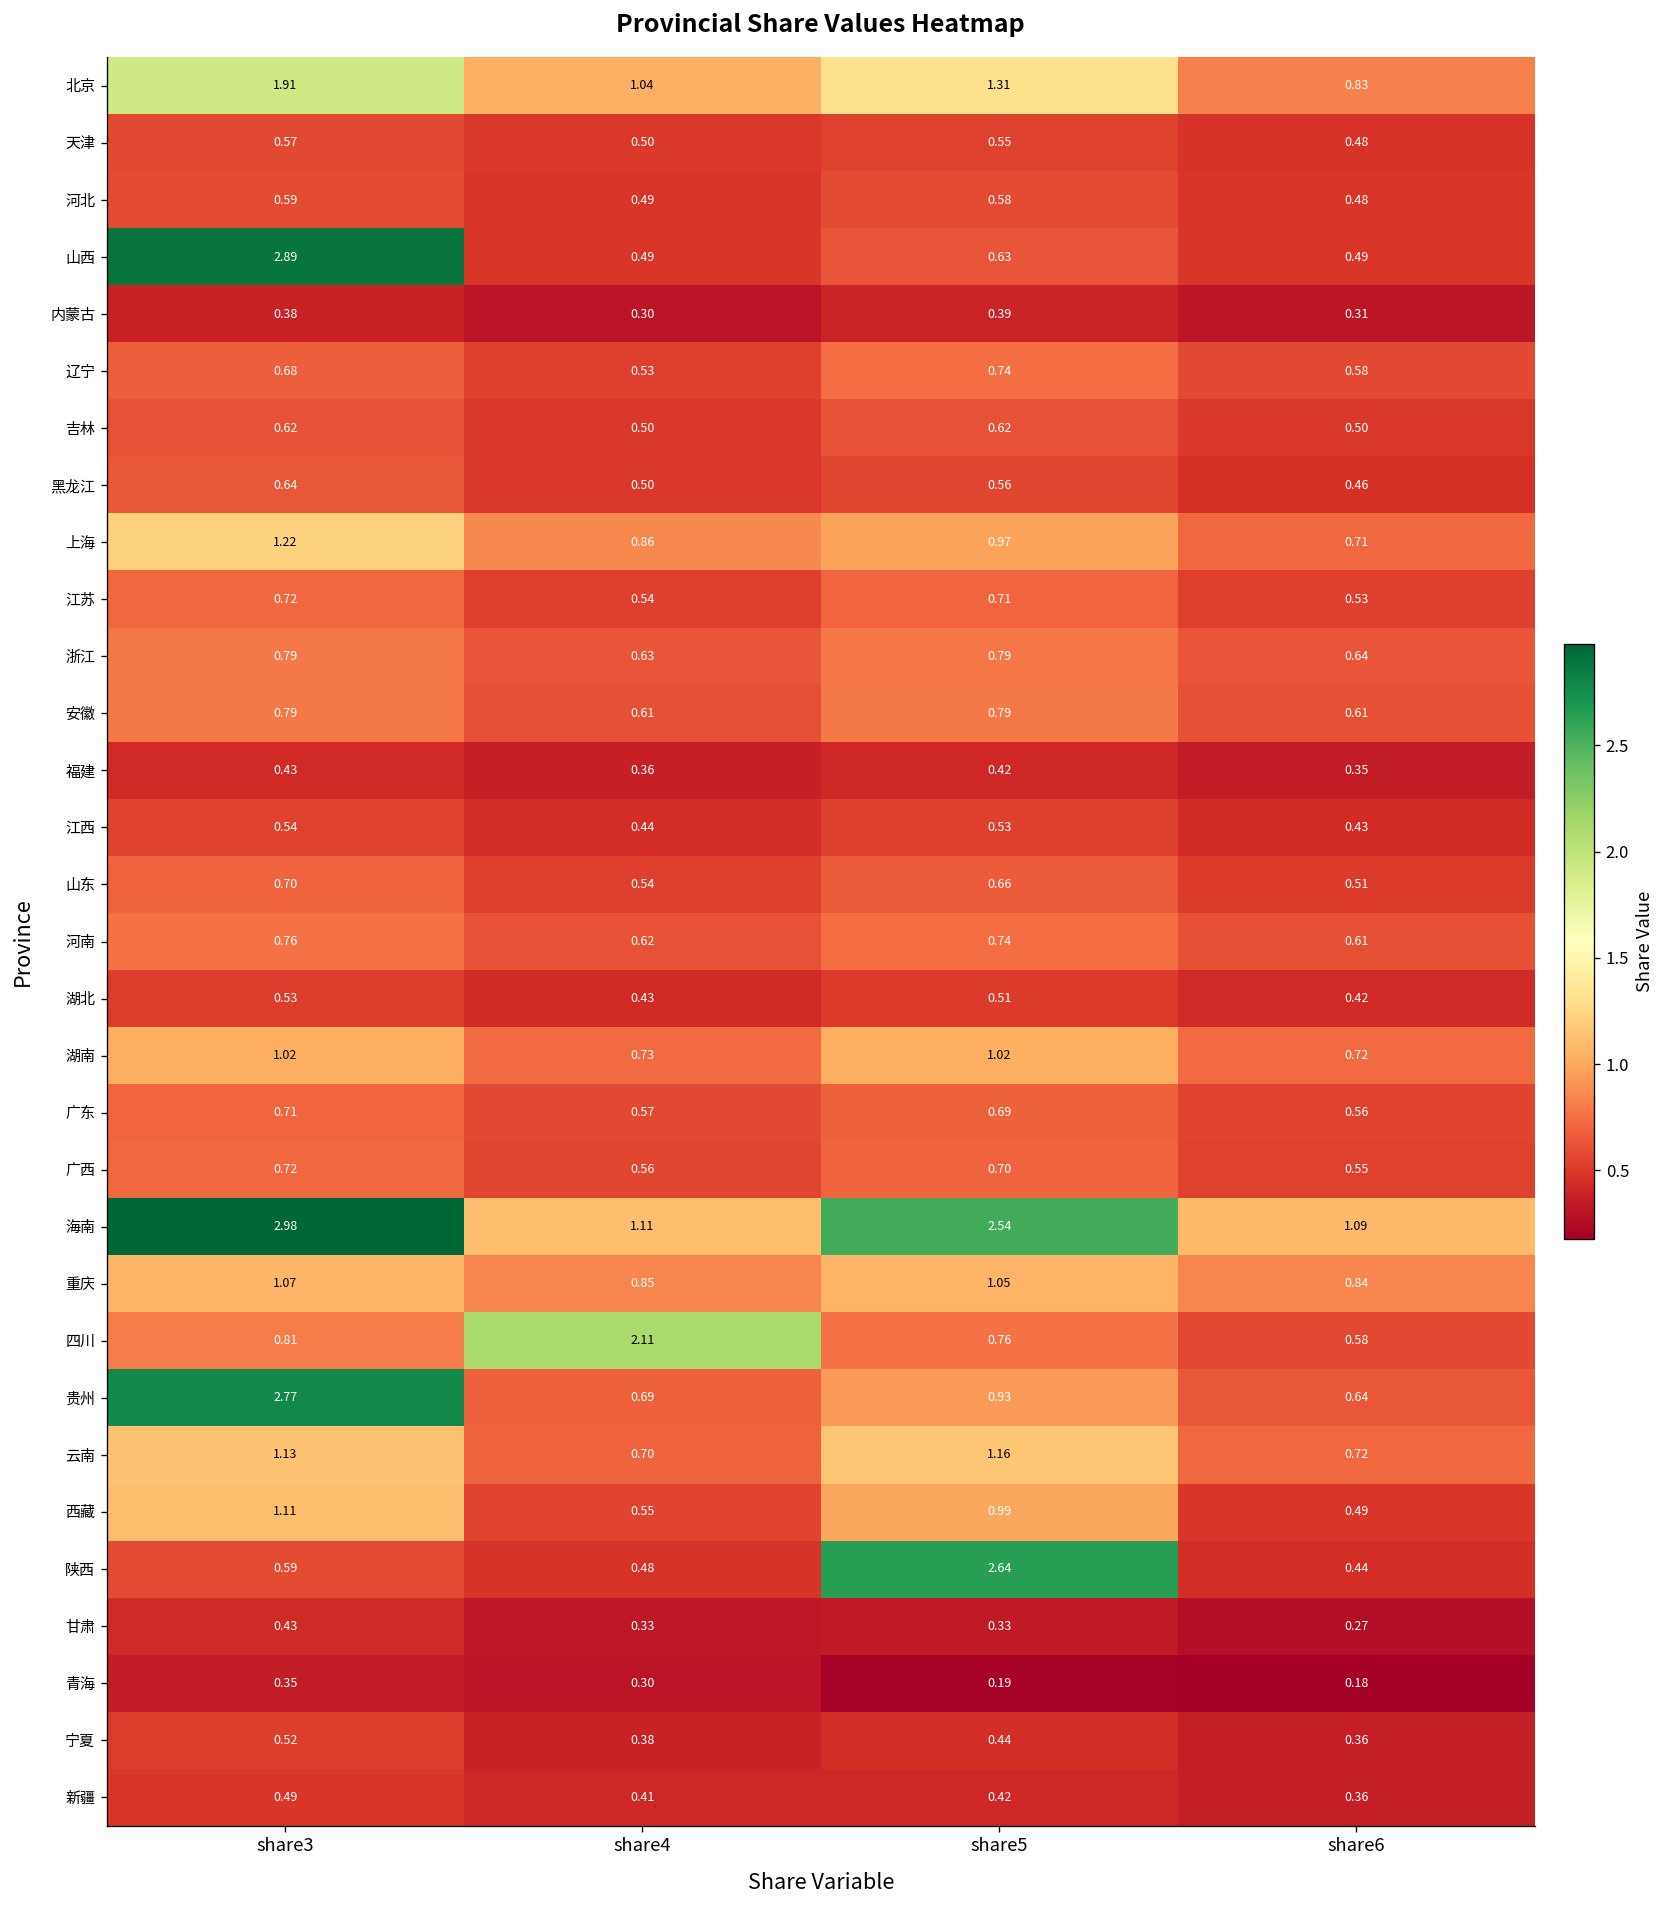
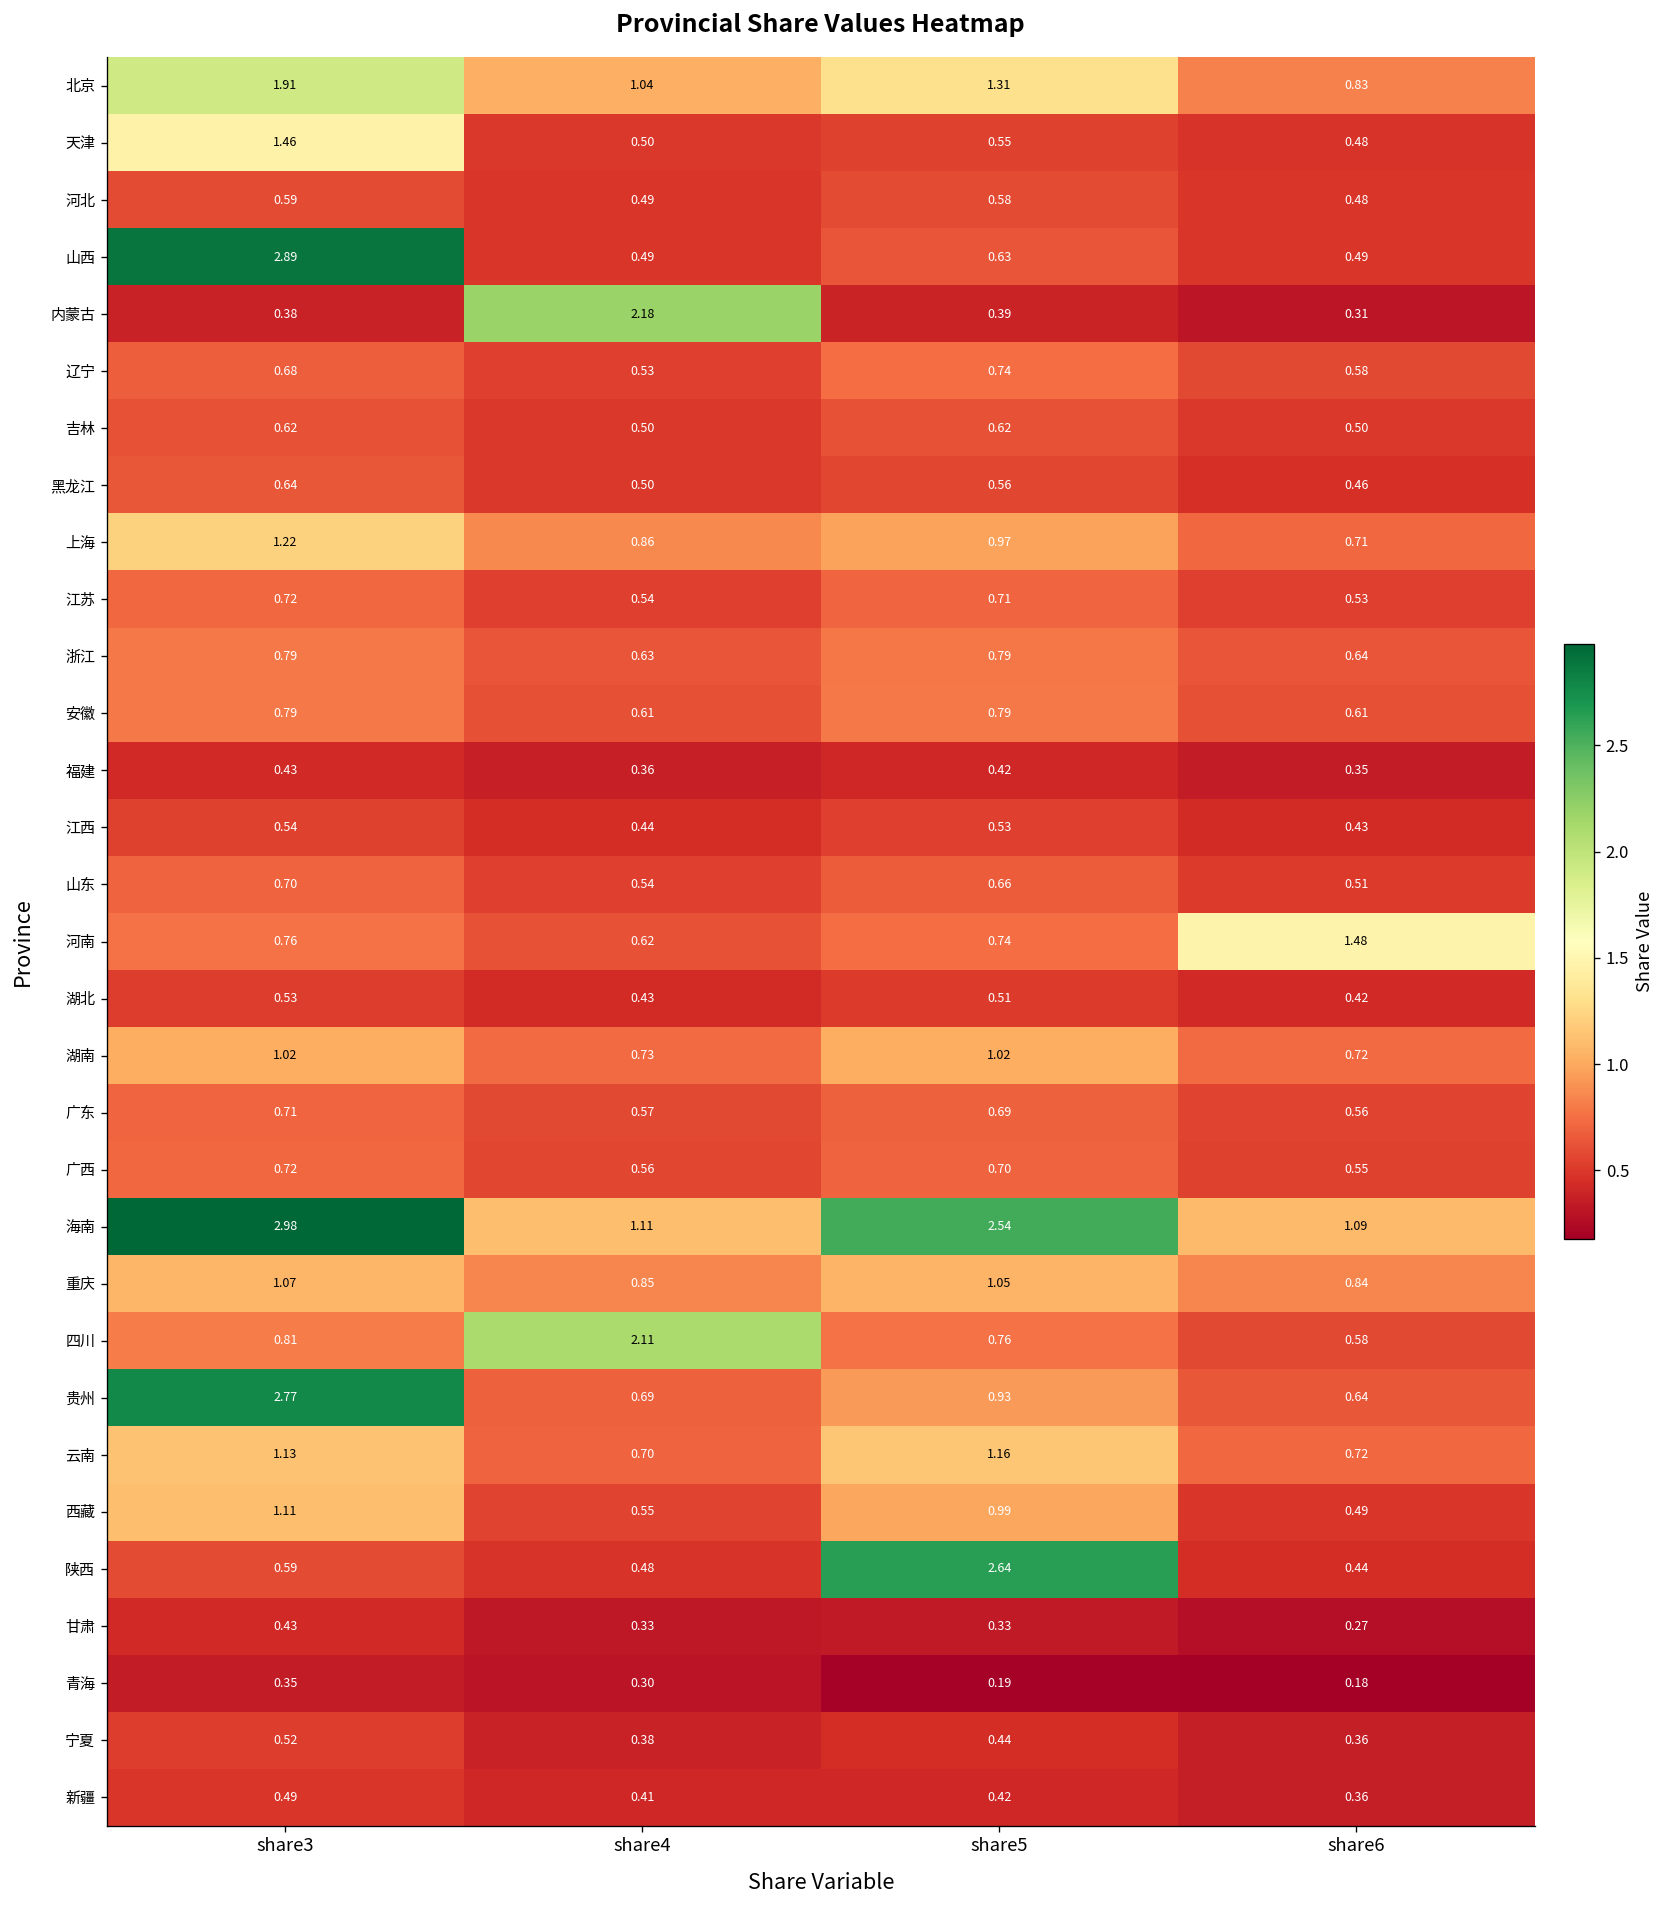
天津, share3: 0.57 -> 1.46
内蒙古, share4: 0.30 -> 2.18
河南, share6: 0.61 -> 1.48
